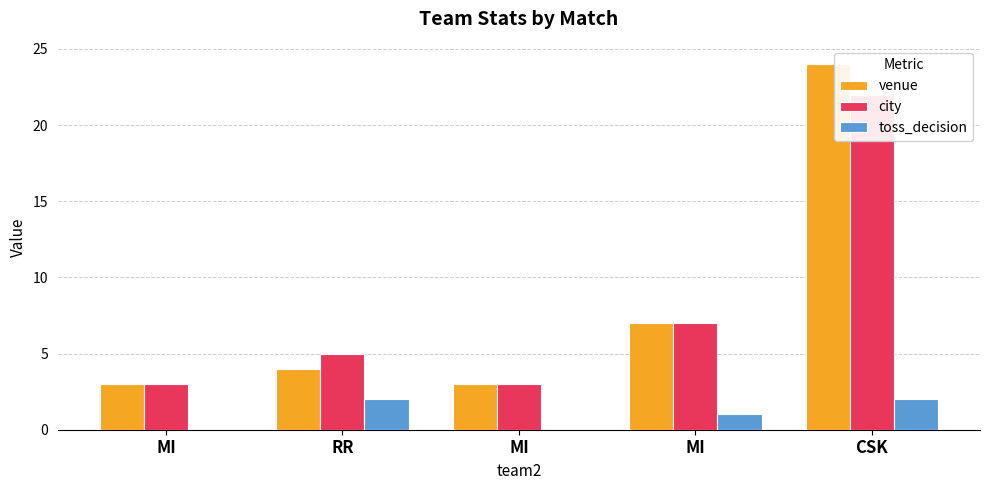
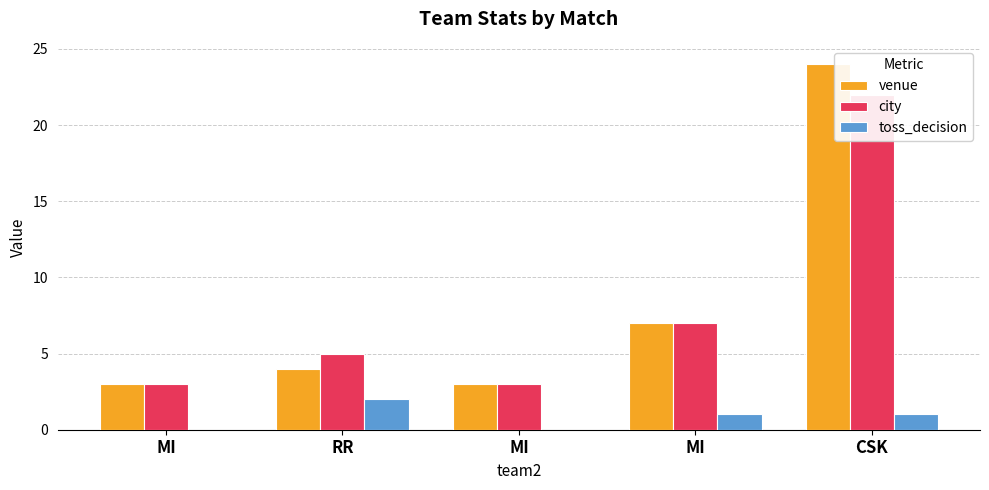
toss_decision, CSK: 2 -> 1
